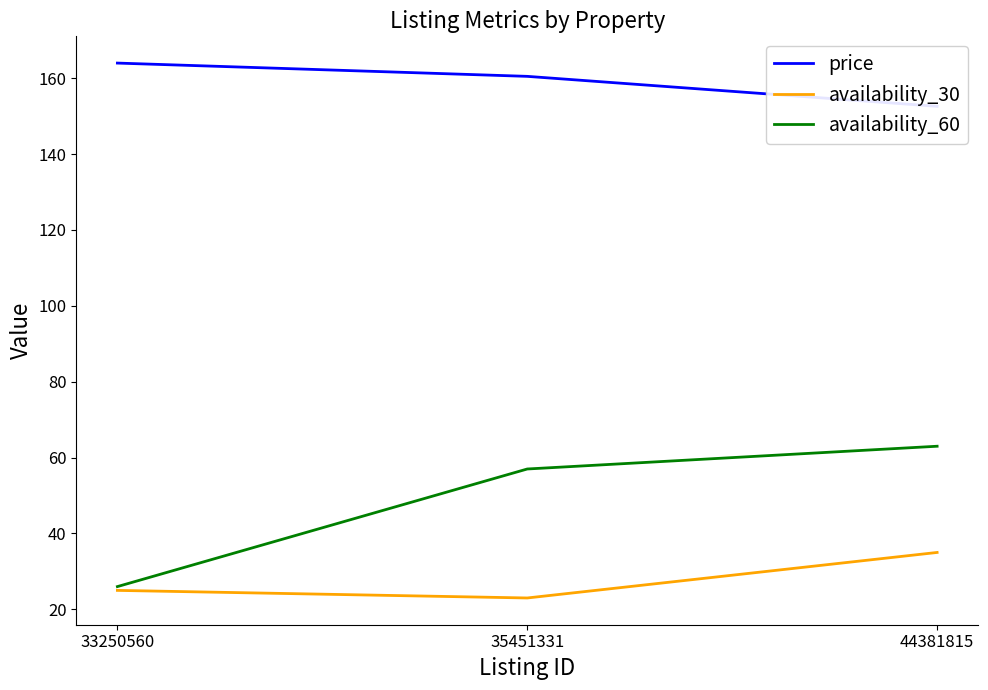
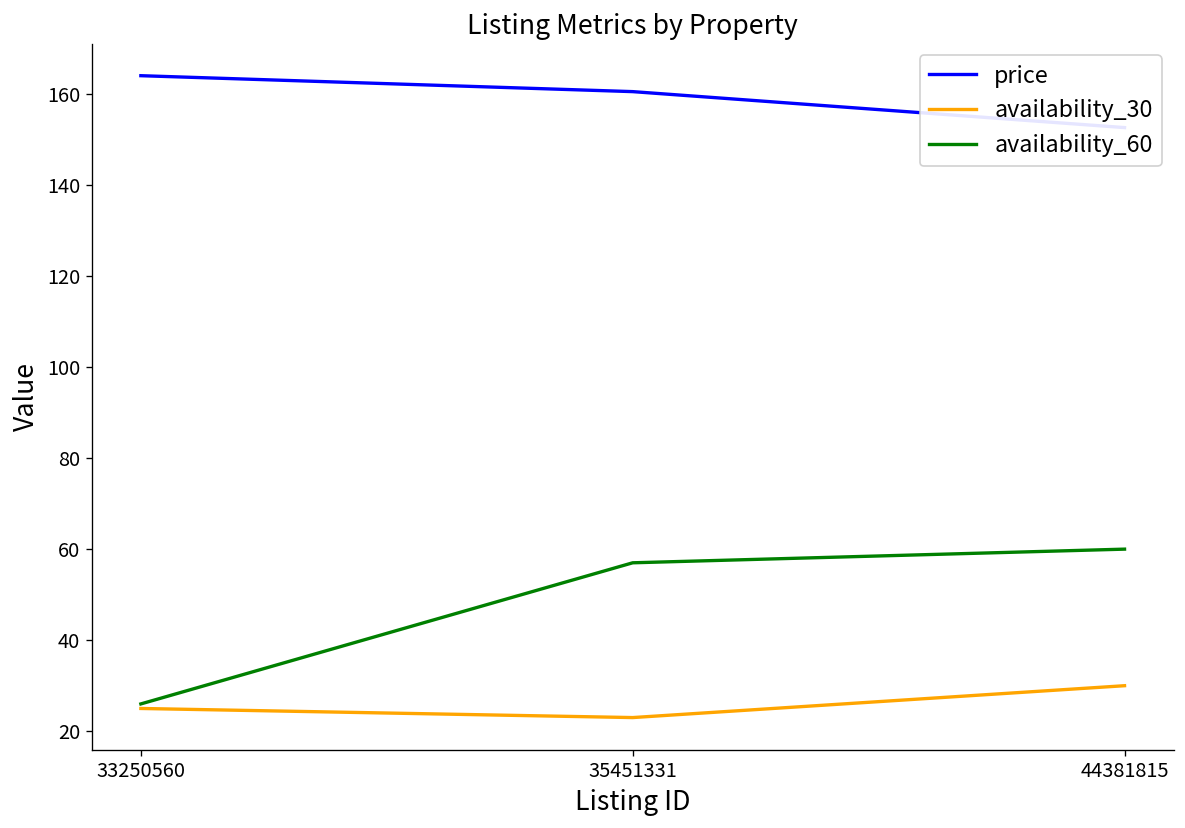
availability_30, 44381815: 35 -> 30
availability_60, 44381815: 63 -> 60
